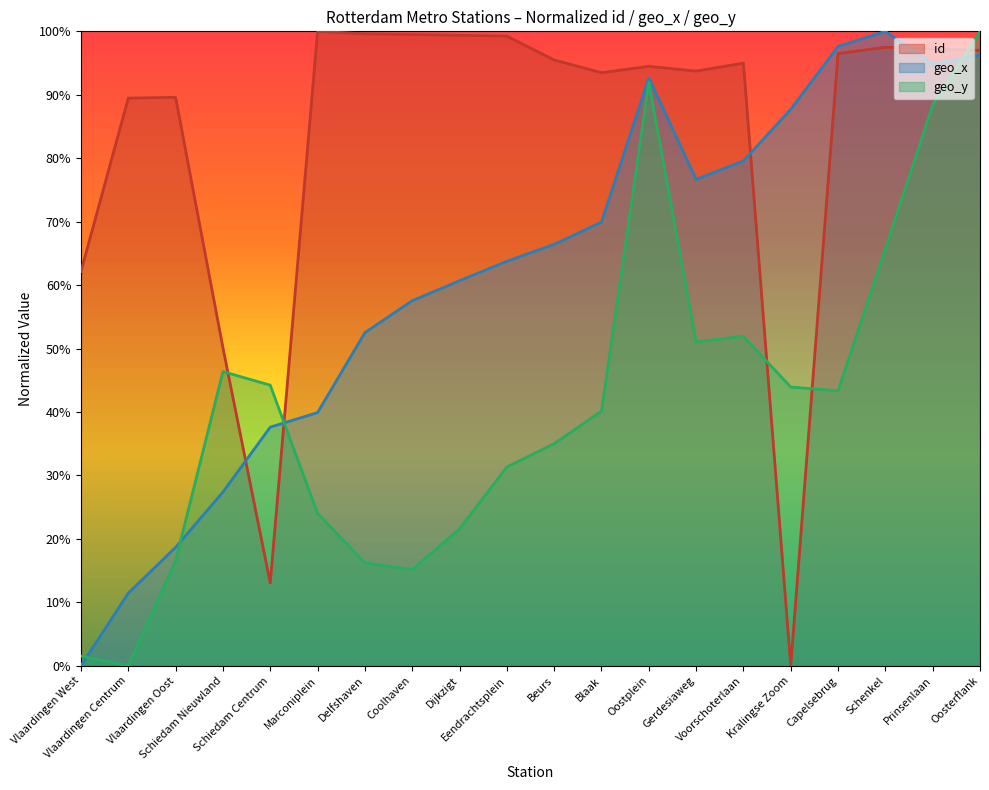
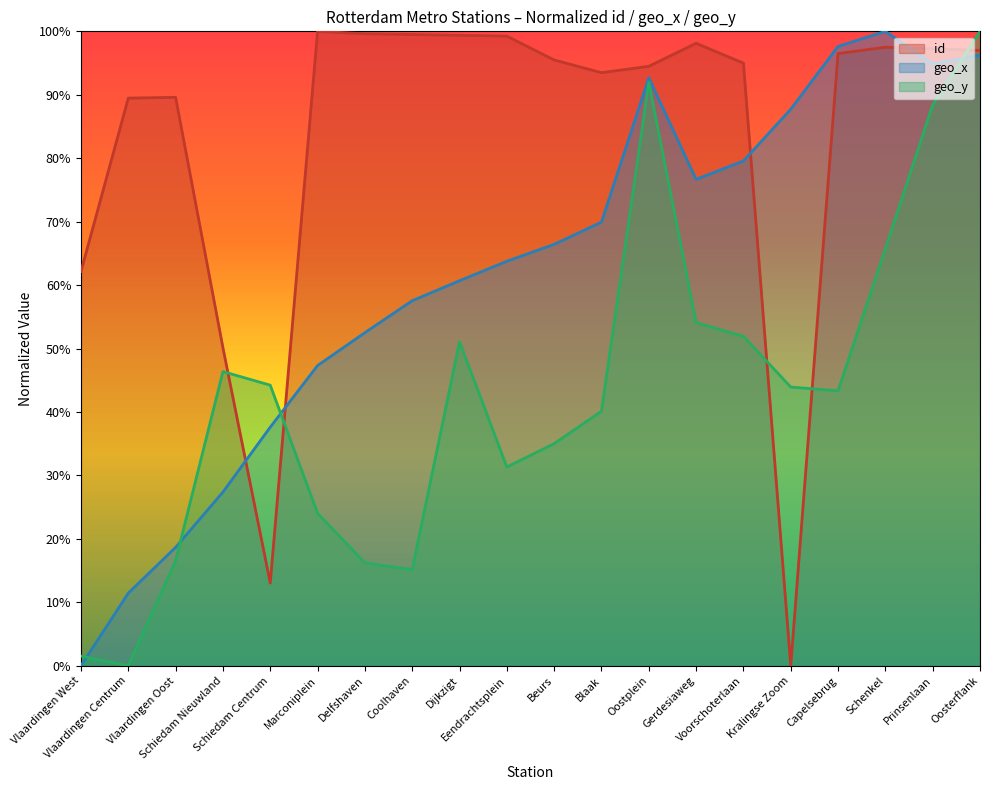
geo_x, Marconiplein: 40% -> 47%
geo_y, Dijkzigt: 22% -> 51%
id, Gerdesiaweg: 94% -> 98%
geo_y, Gerdesiaweg: 51% -> 54%
